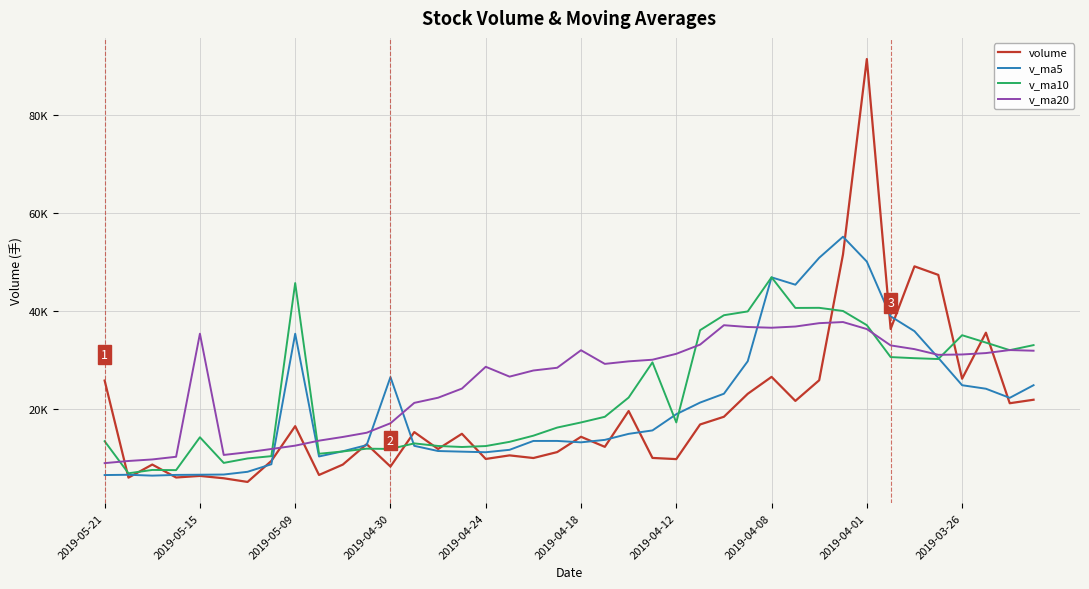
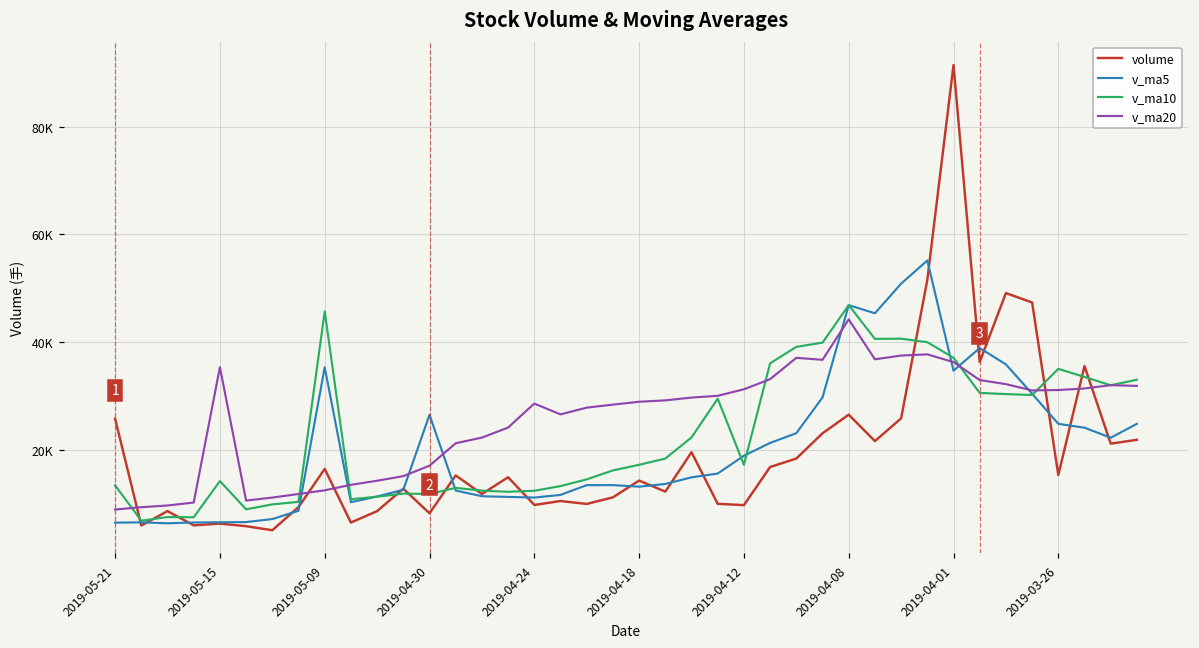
v_ma20, 2019-04-18: 32000 -> 29000
v_ma20, 2019-04-08: 37000 -> 44000
v_ma5, 2019-04-01: 50000 -> 35000
volume, 2019-03-26: 26000 -> 15000
